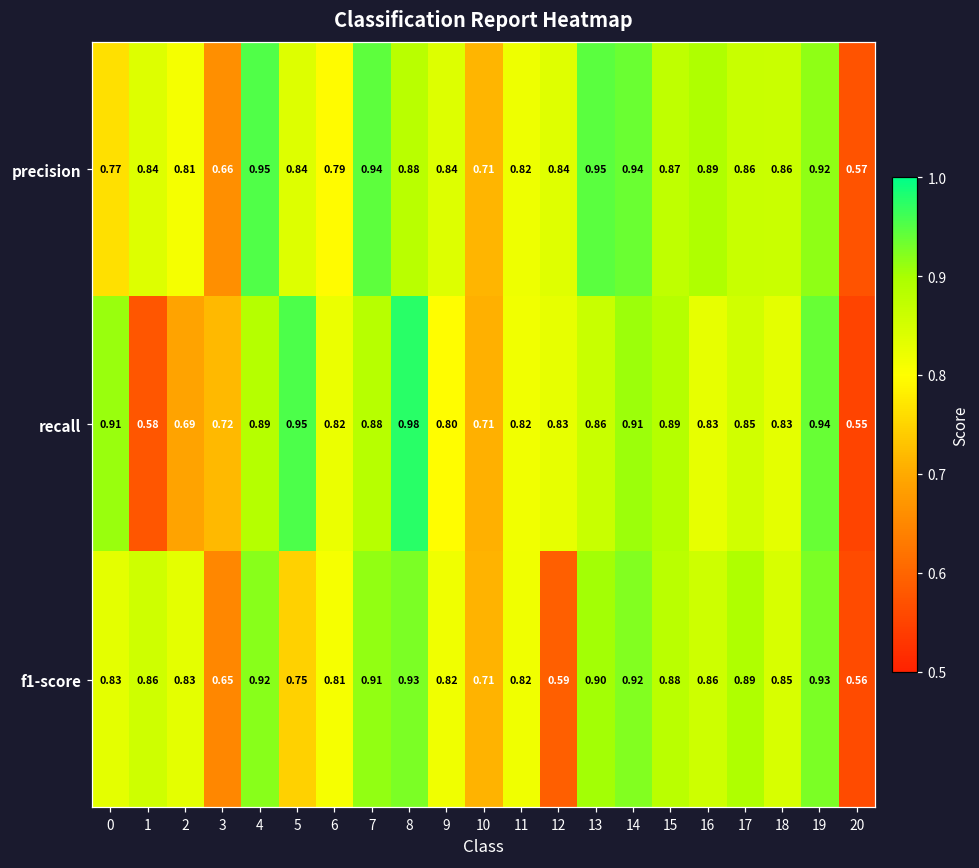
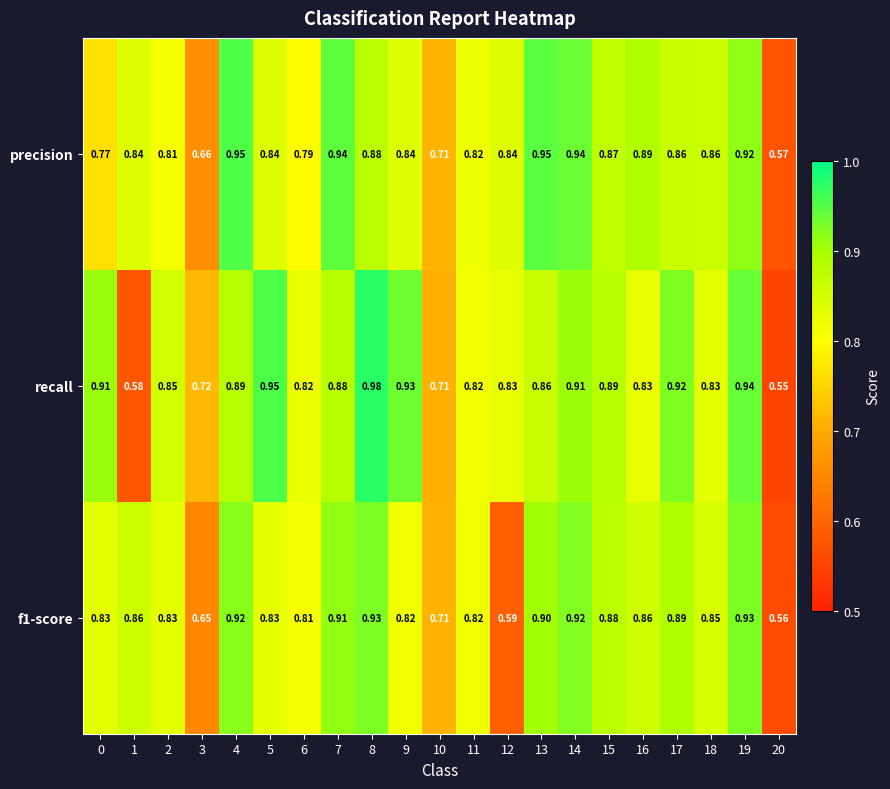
recall, 2: 0.69 -> 0.85
recall, 9: 0.80 -> 0.93
recall, 17: 0.85 -> 0.92
f1-score, 5: 0.75 -> 0.83
